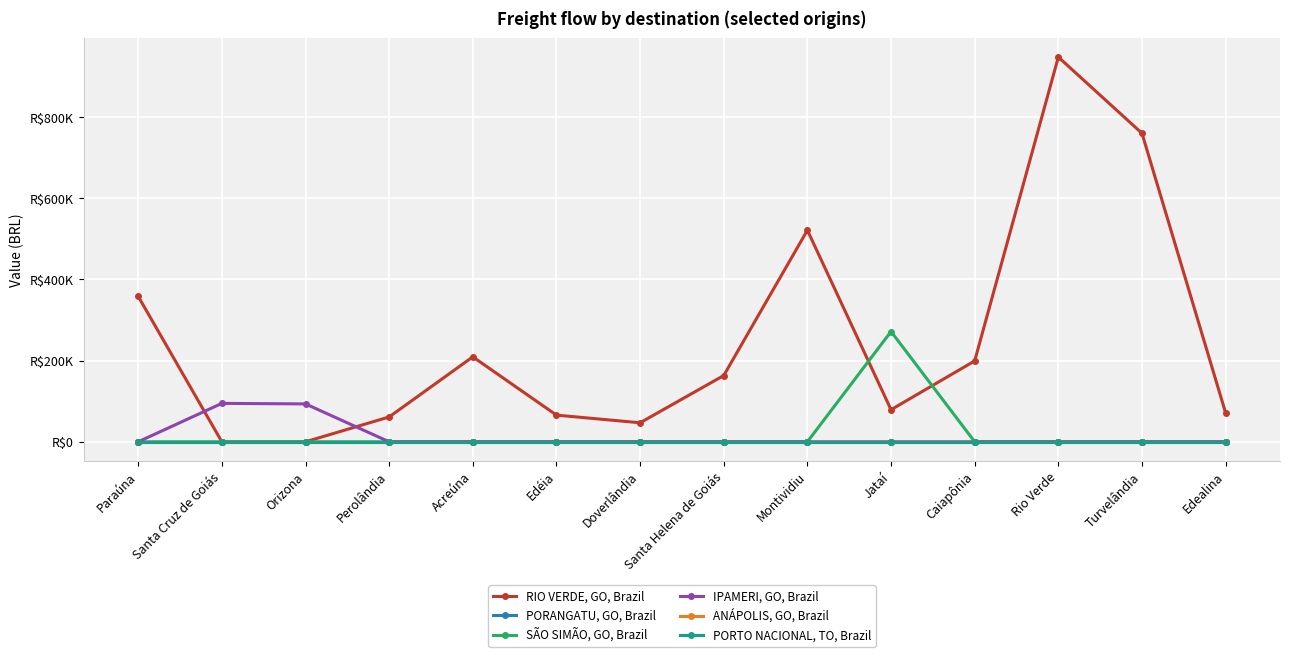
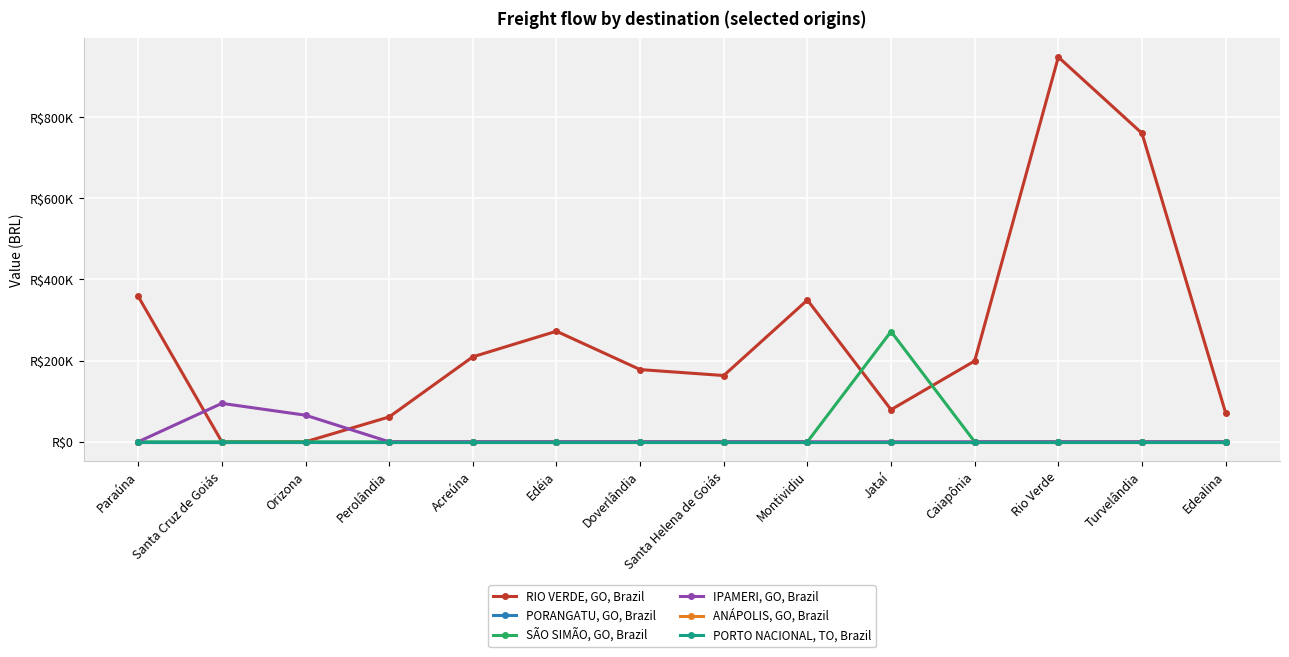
IPAMERI, GO, Brazil, Orizona: R$90000 -> R$70000
RIO VERDE, GO, Brazil, Edéia: R$70000 -> R$270000
RIO VERDE, GO, Brazil, Doverlândia: R$50000 -> R$180000
RIO VERDE, GO, Brazil, Montividiu: R$520000 -> R$350000
